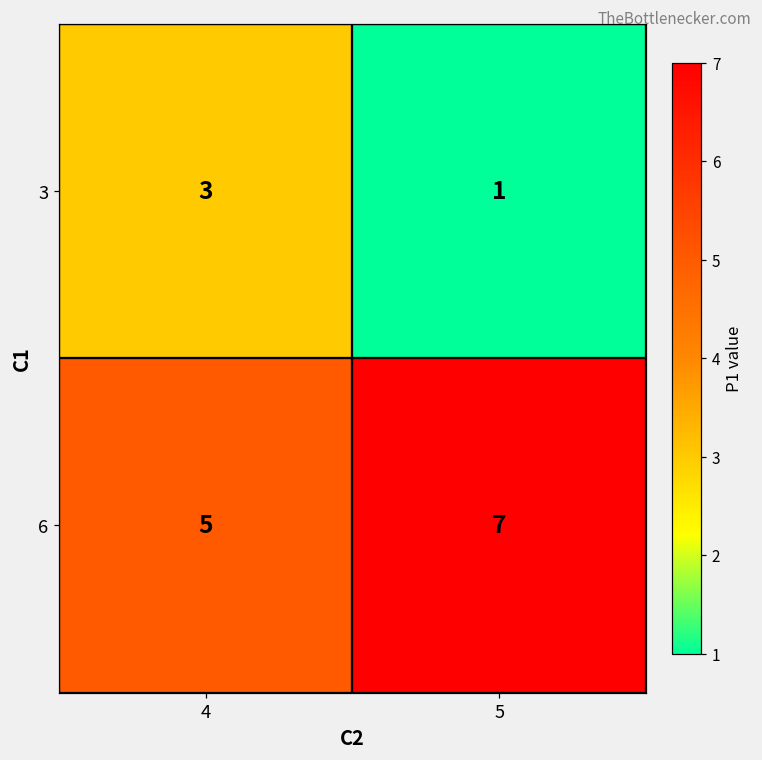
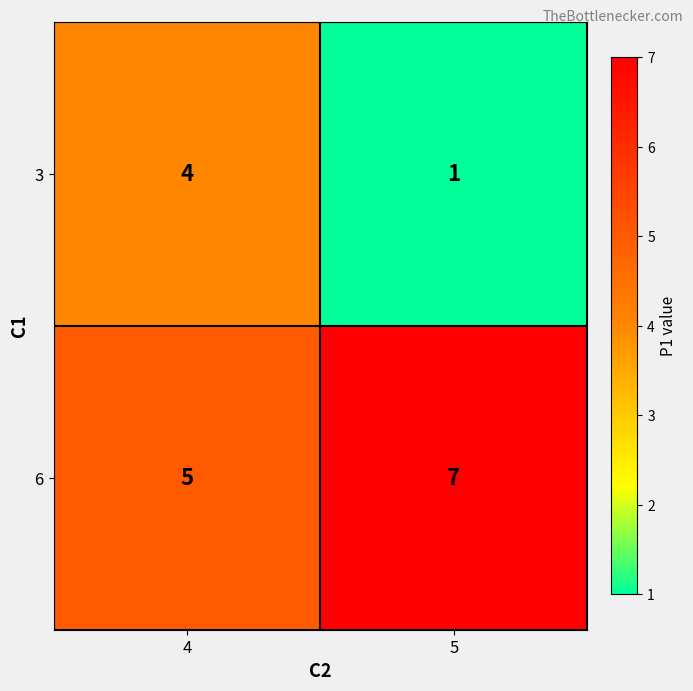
3, 4: 3 -> 4
